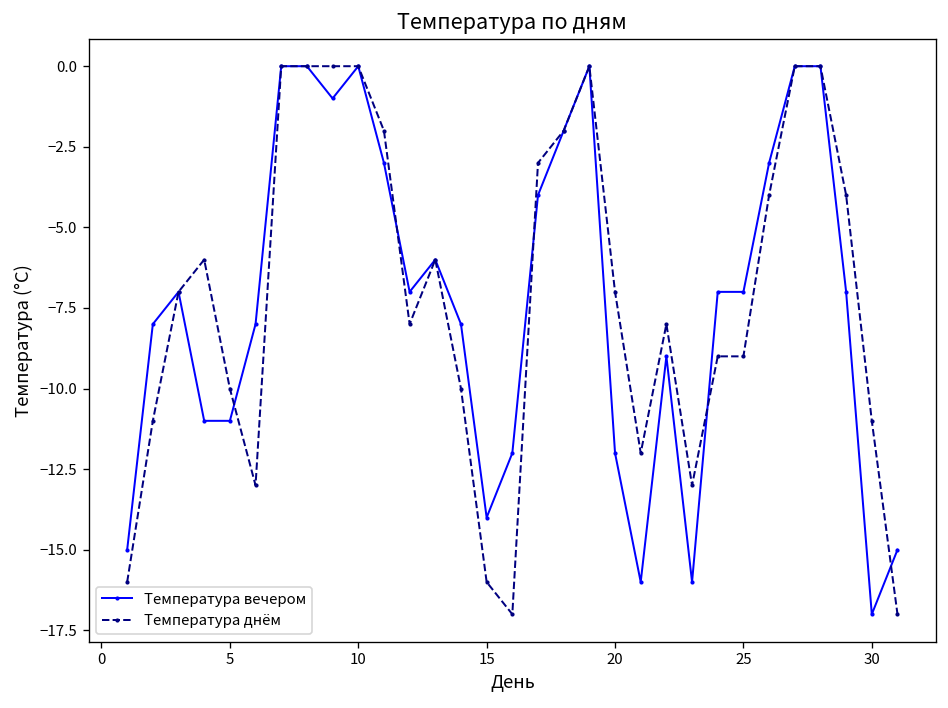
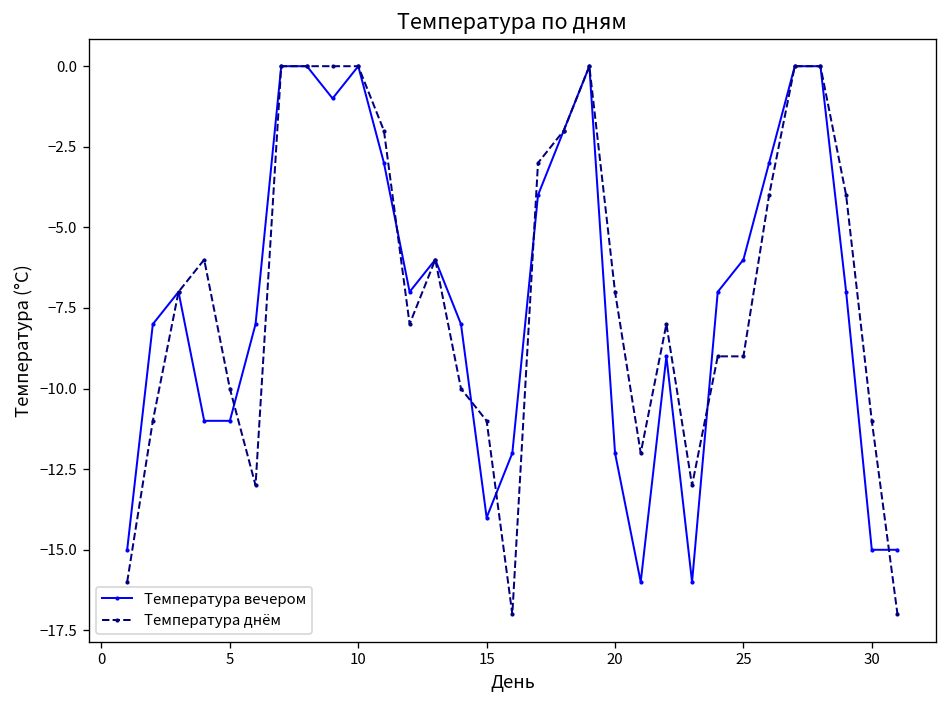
Температура днём, 15: -16 -> -11
Температура вечером, 25: -7 -> -6
Температура вечером, 30: -17 -> -15
